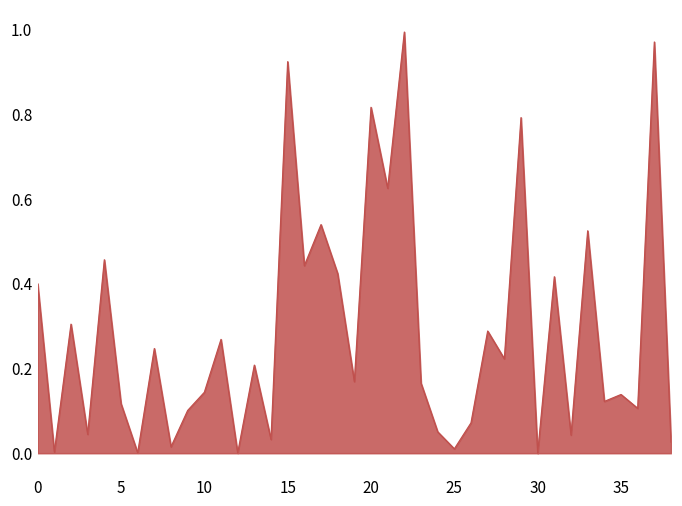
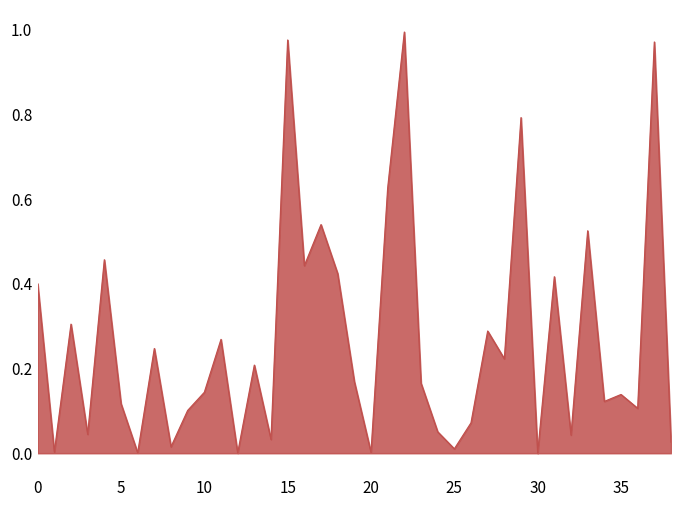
15: 0.92 -> 0.98
20: 0.82 -> 0.00
